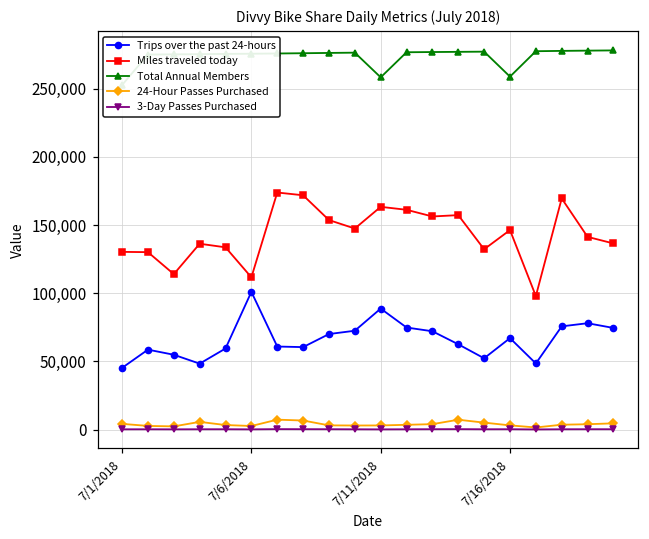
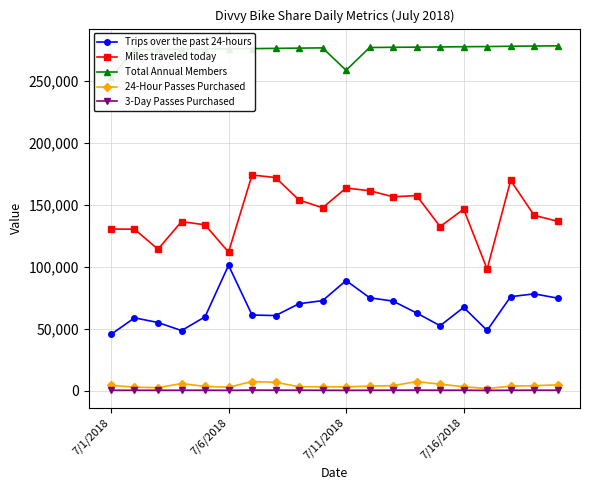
Total Annual Members, 7/16/2018: 259,000 -> 277,000
